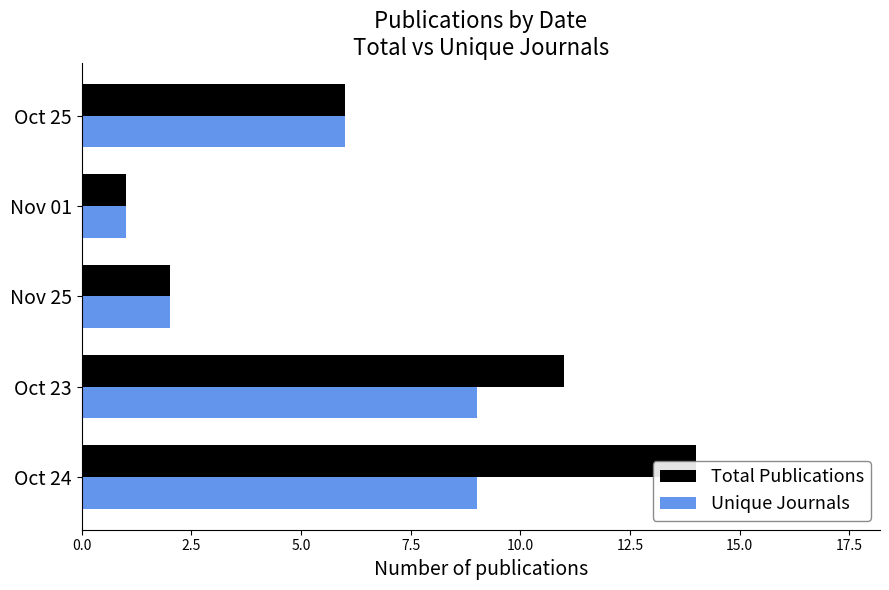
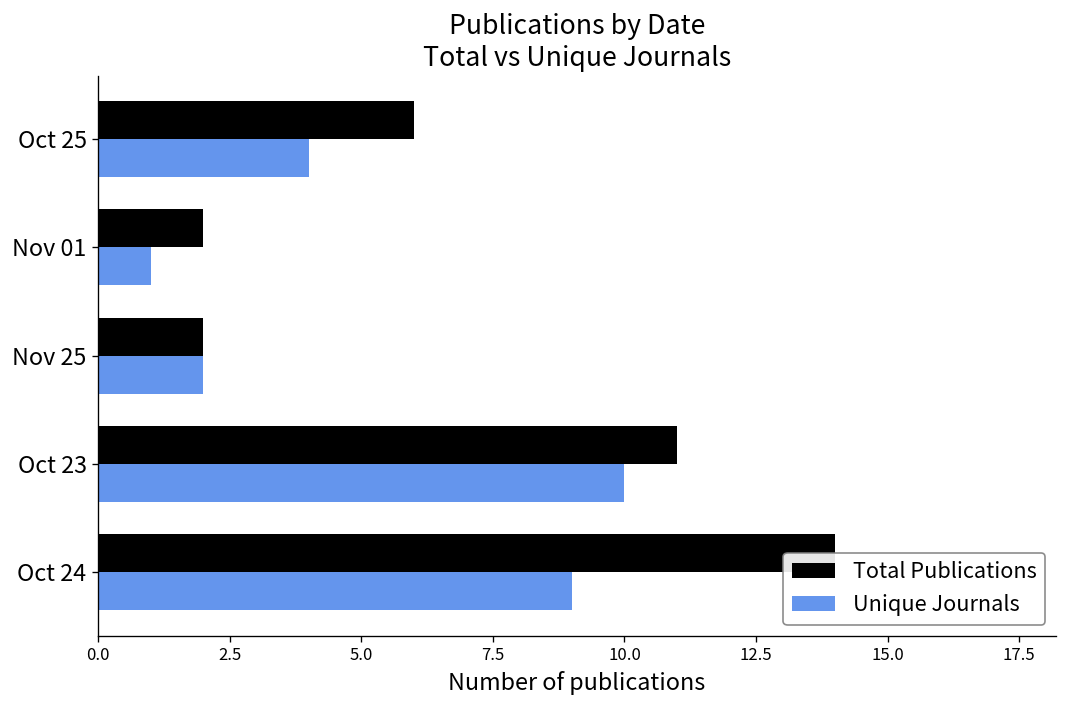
Unique Journals, Oct 25: 6 -> 4
Total Publications, Nov 01: 1 -> 2
Unique Journals, Oct 23: 9 -> 10
